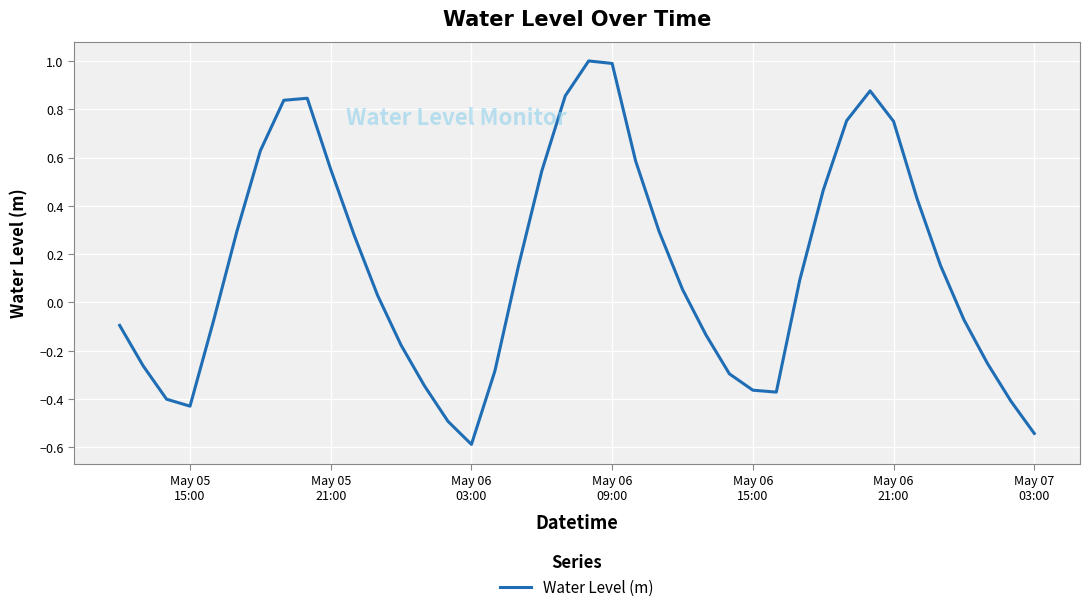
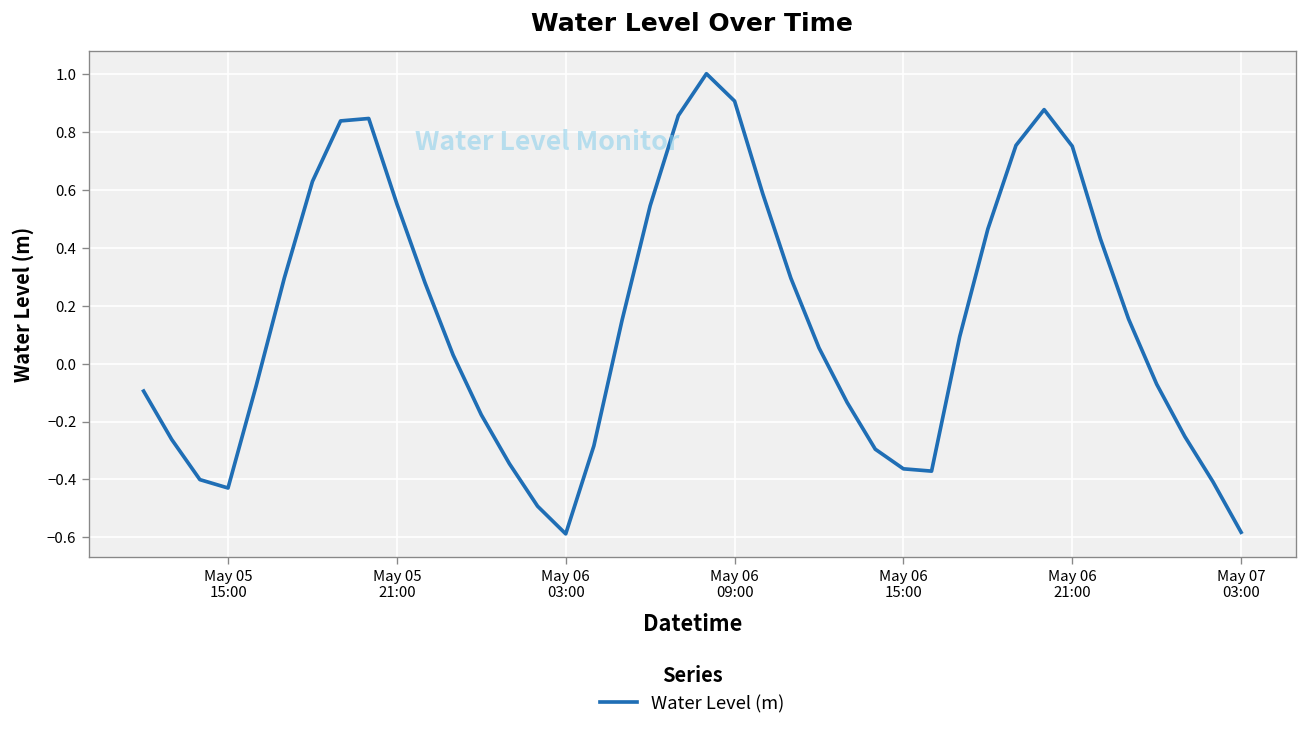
May 06 09:00: 0.99 -> 0.91
May 07 03:00: -0.54 -> -0.58
